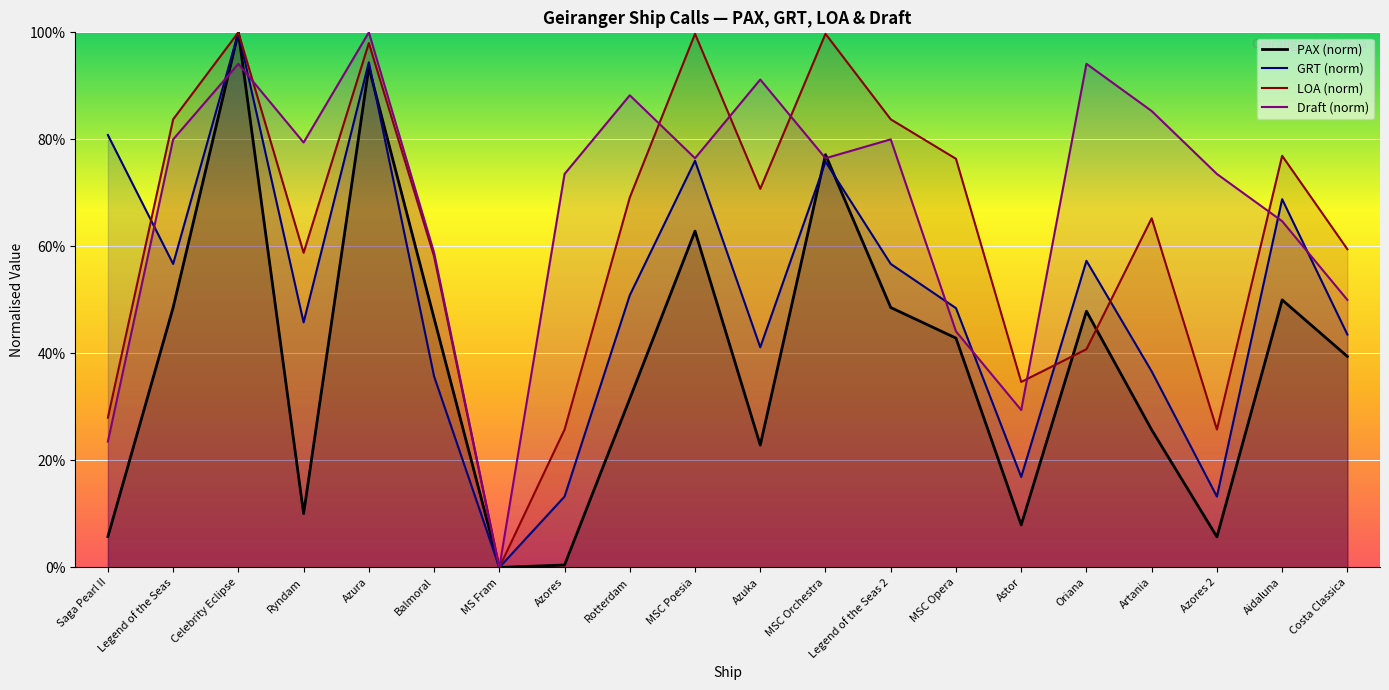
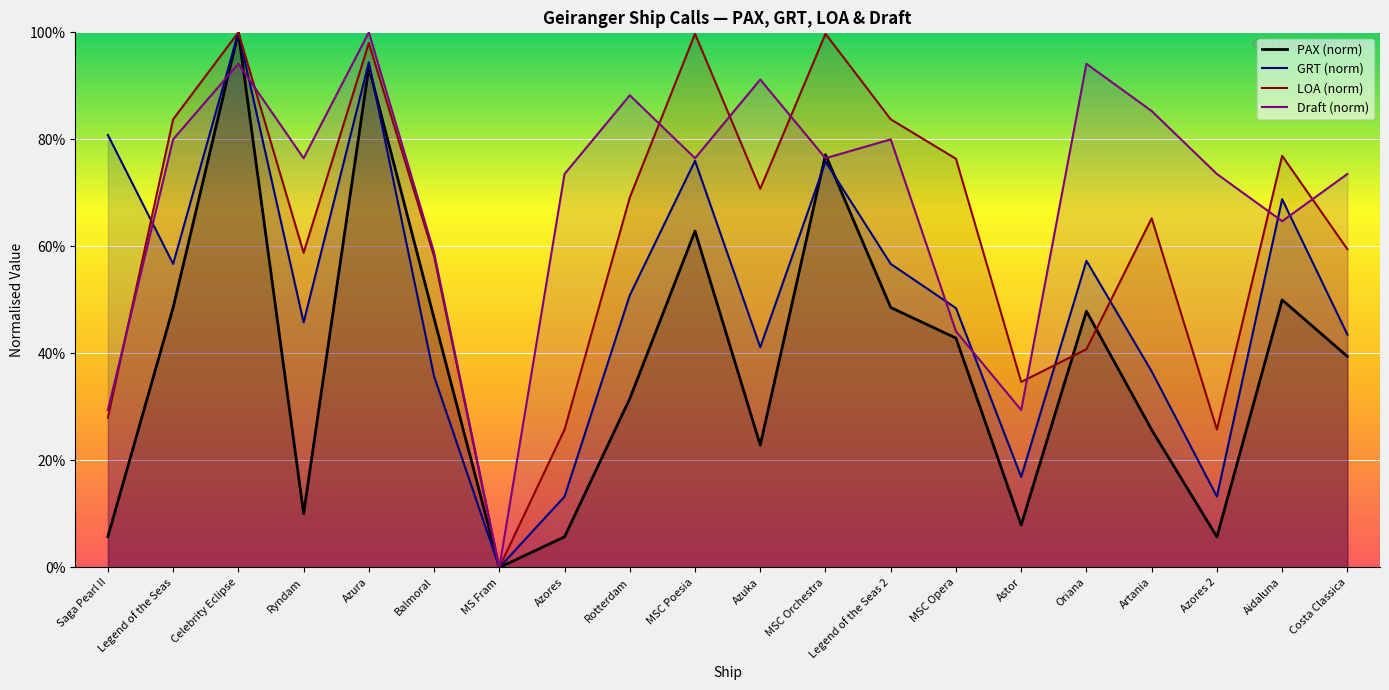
Draft (norm), Saga Pearl II: 24% -> 29%
Draft (norm), Ryndam: 79% -> 76%
PAX (norm), Azores: 0% -> 6%
Draft (norm), Costa Classica: 50% -> 74%
